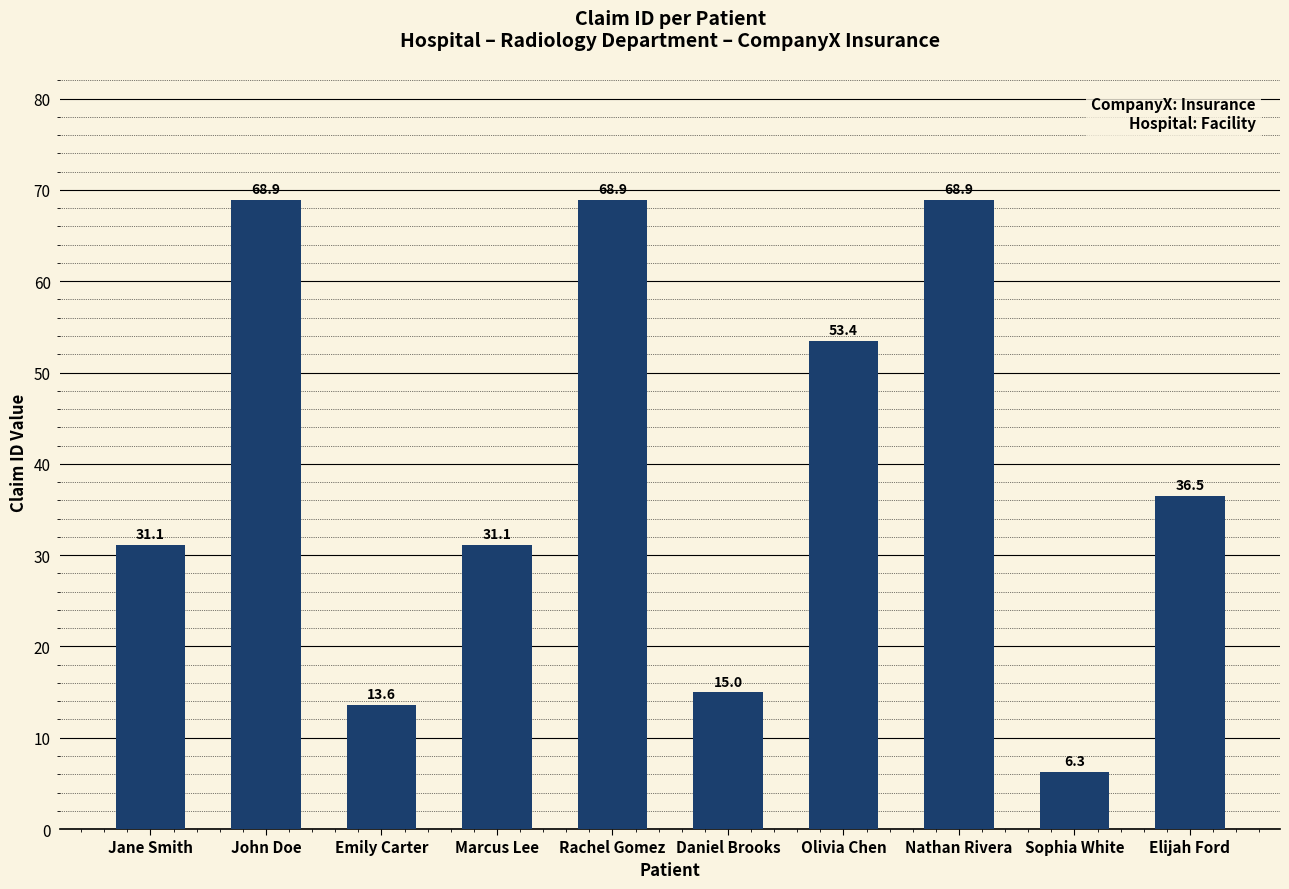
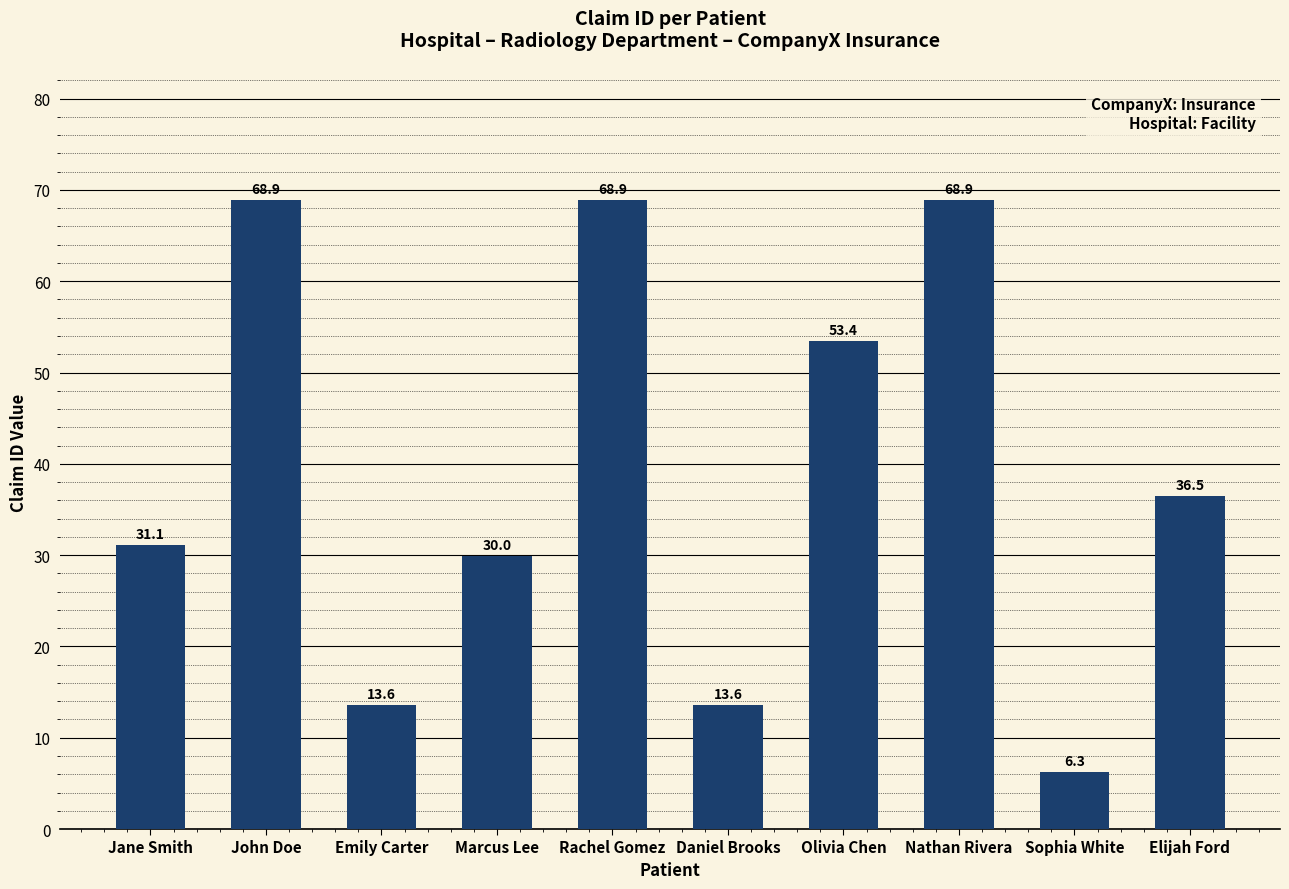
Marcus Lee: 31.1 -> 30.0
Daniel Brooks: 15.0 -> 13.6
